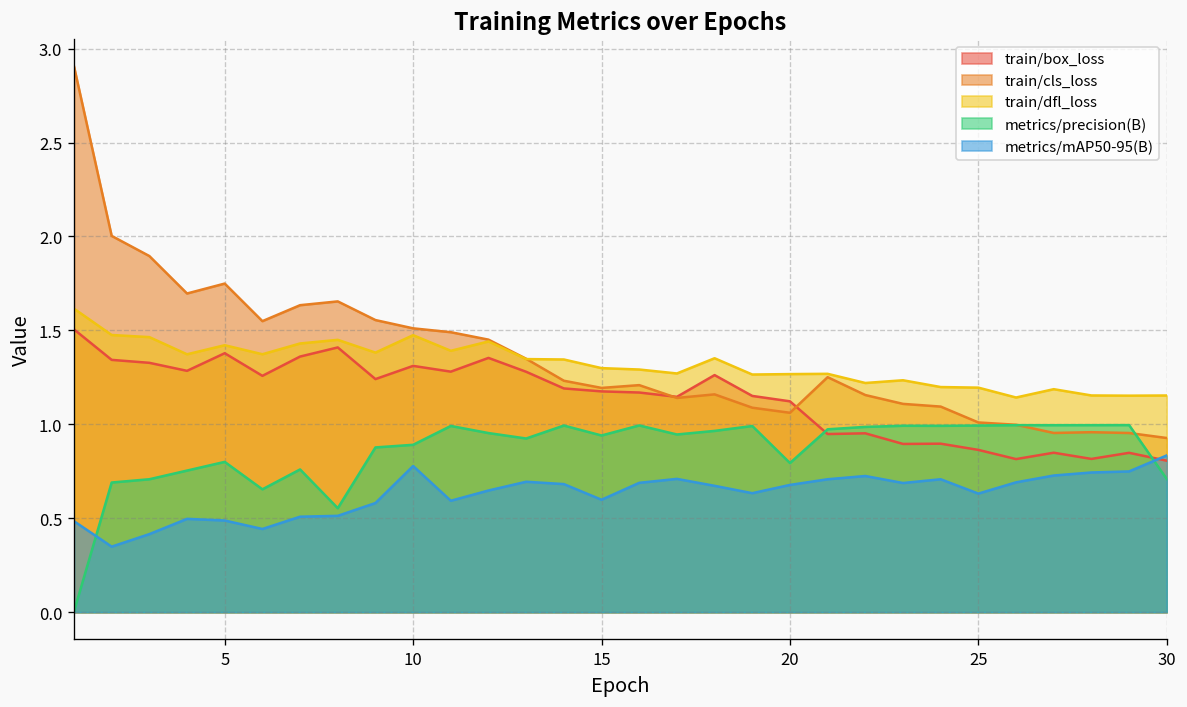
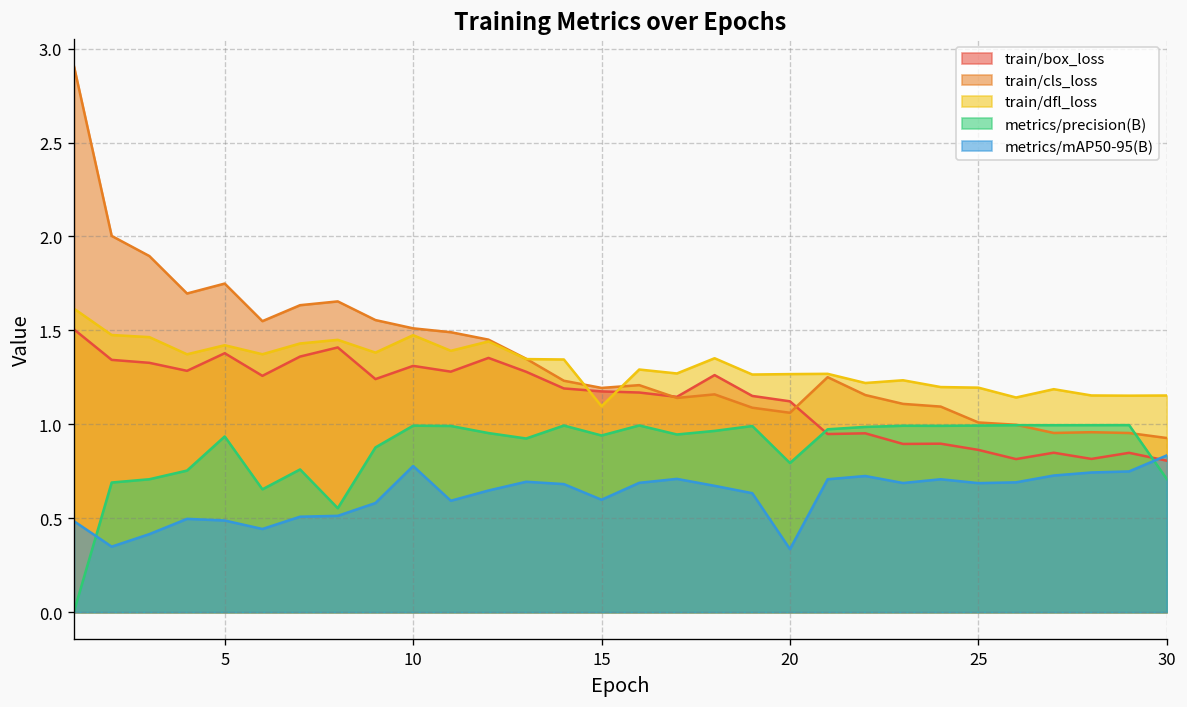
metrics/precision(B), 5: 0.80 -> 0.94
metrics/precision(B), 10: 0.89 -> 0.99
train/dfl_loss, 15: 1.30 -> 1.10
metrics/mAP50-95(B), 20: 0.68 -> 0.34
metrics/mAP50-95(B), 25: 0.63 -> 0.69
